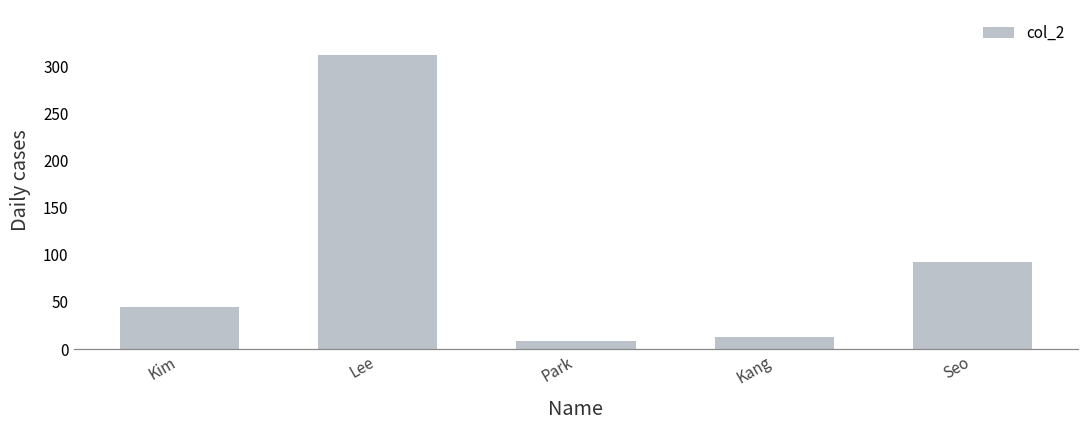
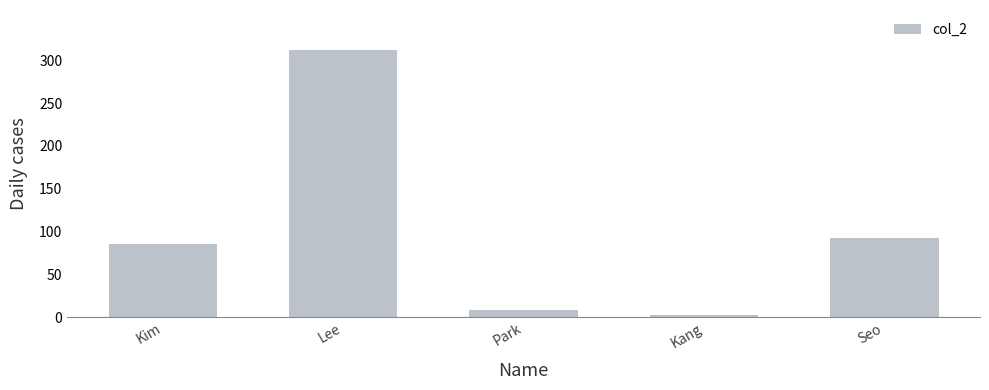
Kim: 50 -> 90
Kang: 10 -> 0
